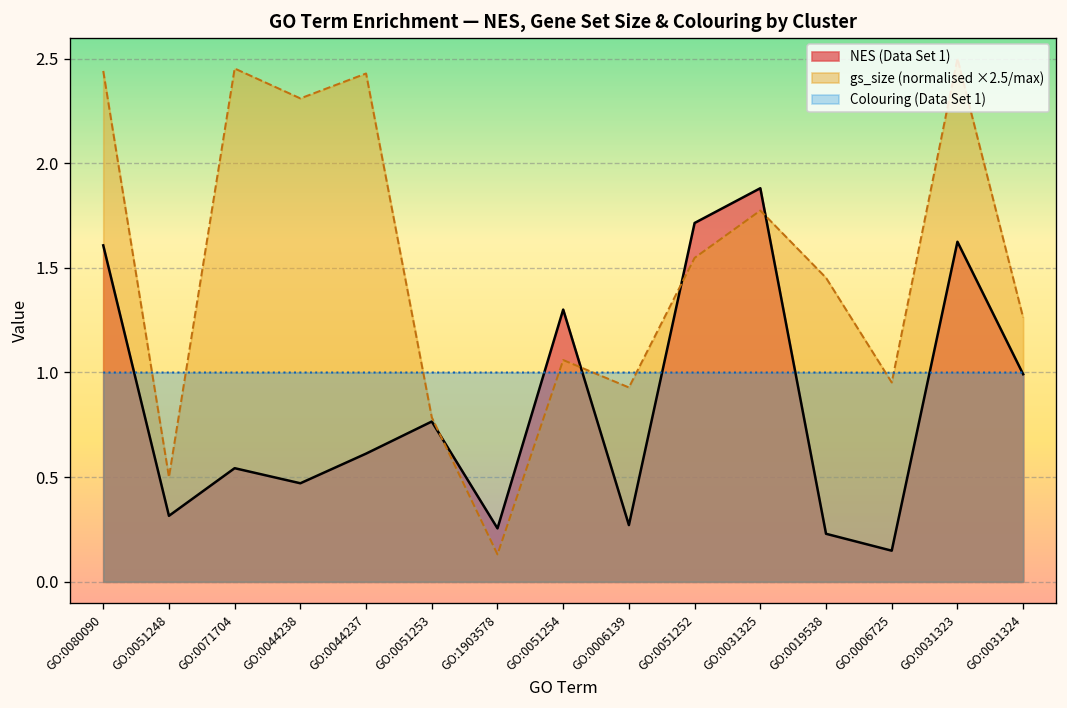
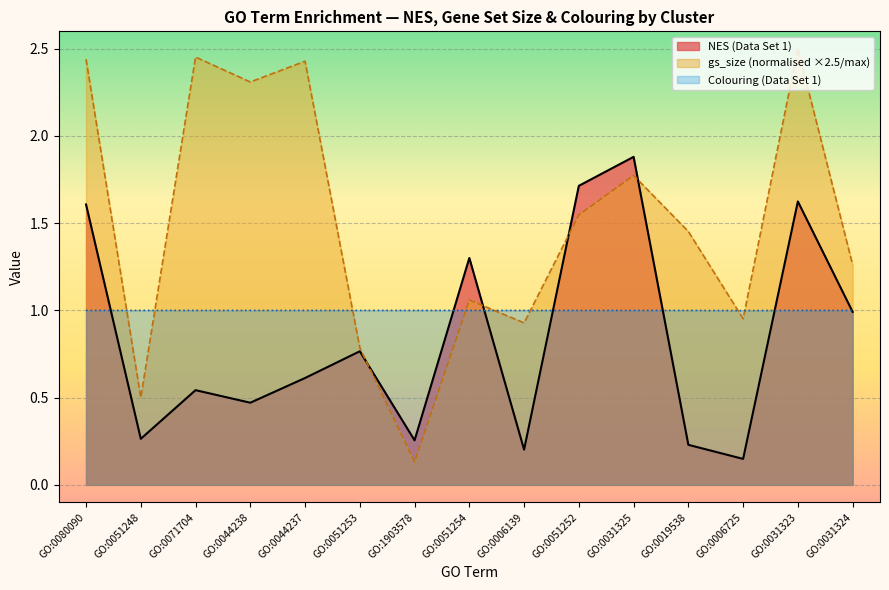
NES (Data Set 1), GO:0051248: 0.32 -> 0.26
NES (Data Set 1), GO:0006139: 0.27 -> 0.20
